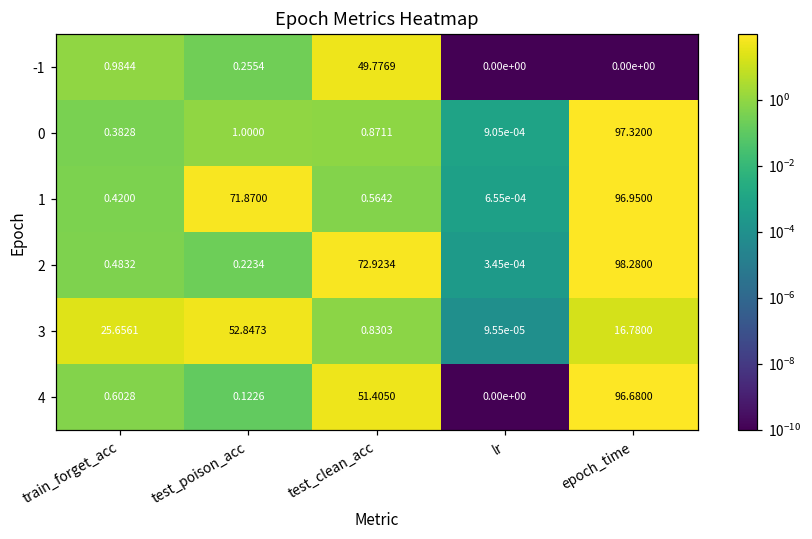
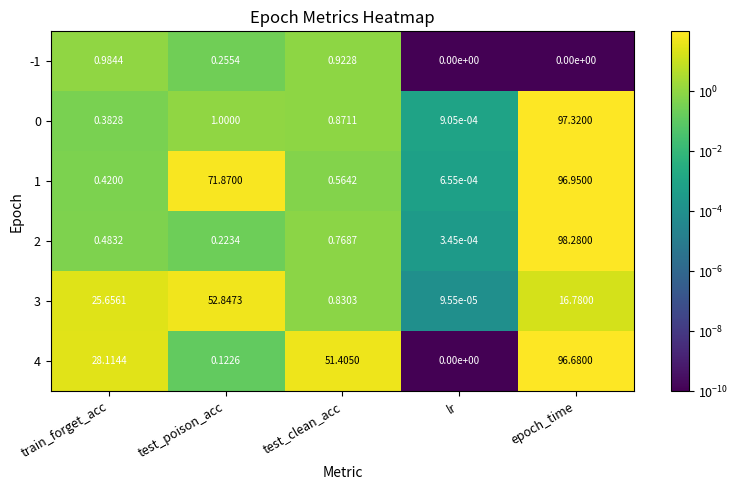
-1, test_clean_acc: 49.7769 -> 0.9228
2, test_clean_acc: 72.9234 -> 0.7687
4, train_forget_acc: 0.6028 -> 28.1144
